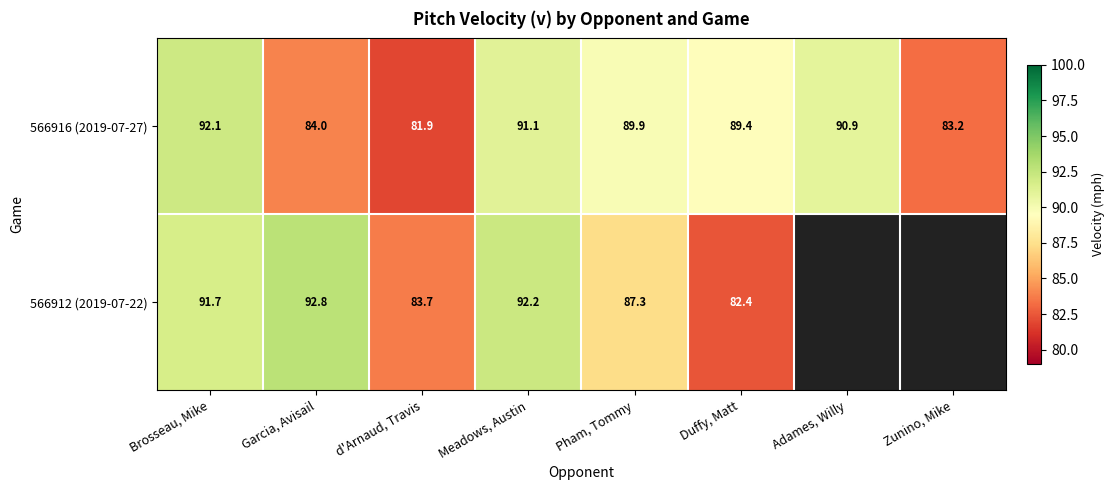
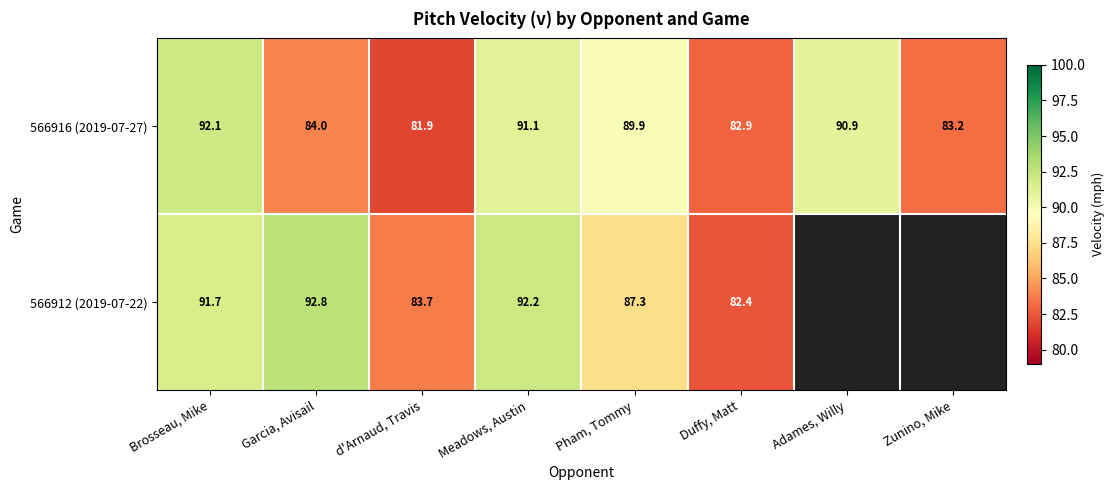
566916 (2019-07-27), Duffy, Matt: 89.4 -> 82.9
